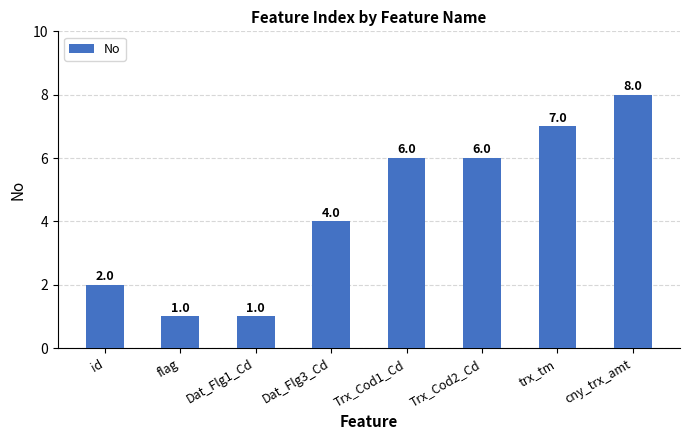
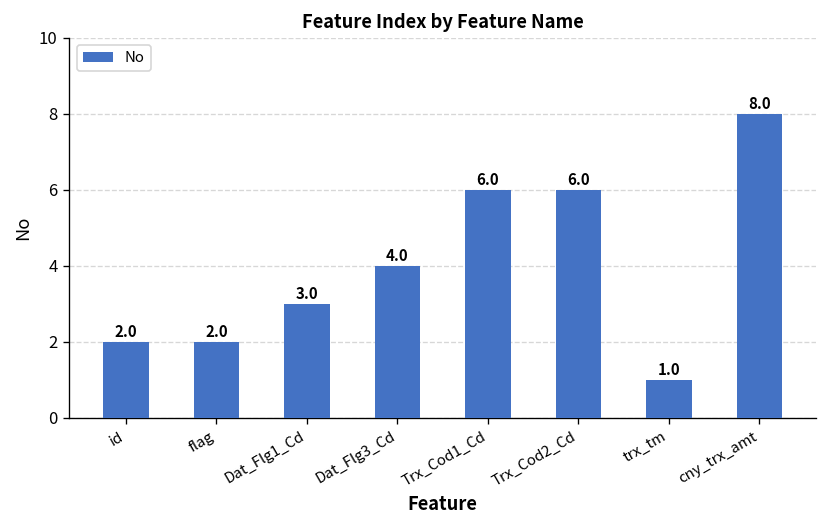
flag: 1.0 -> 2.0
Dat_Flg1_Cd: 1.0 -> 3.0
trx_tm: 7.0 -> 1.0
